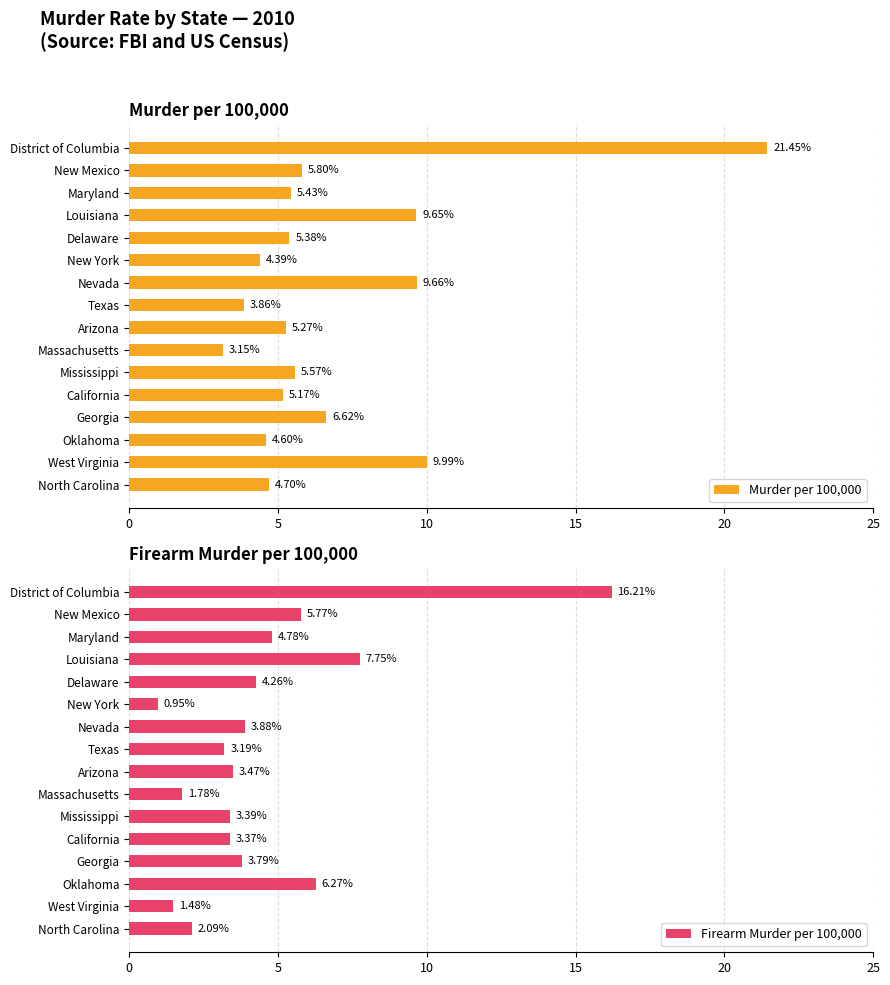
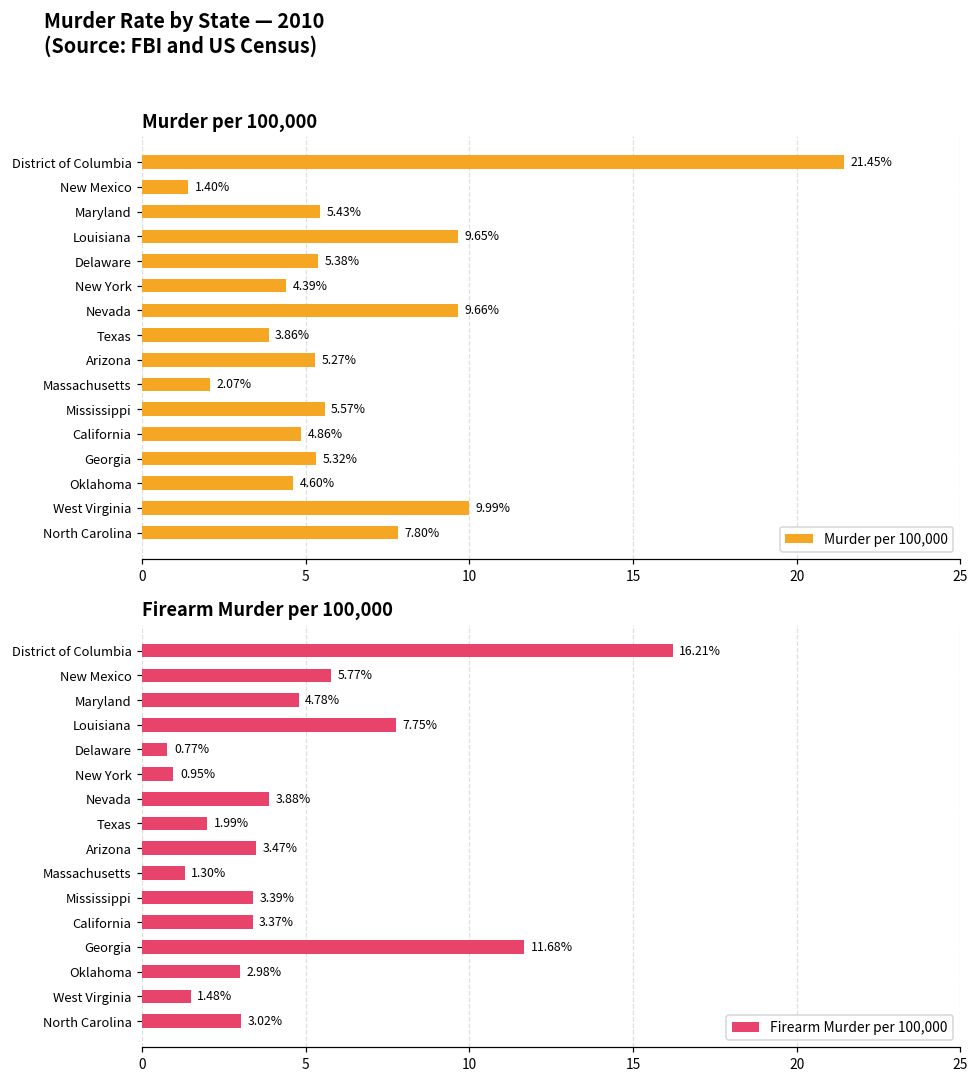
Murder per 100,000, New Mexico: 5.80% -> 1.40%
Murder per 100,000, Massachusetts: 3.15% -> 2.07%
Murder per 100,000, California: 5.17% -> 4.86%
Murder per 100,000, Georgia: 6.62% -> 5.32%
Murder per 100,000, North Carolina: 4.70% -> 7.80%
Firearm Murder per 100,000, Delaware: 4.26% -> 0.77%
Firearm Murder per 100,000, Texas: 3.19% -> 1.99%
Firearm Murder per 100,000, Massachusetts: 1.78% -> 1.30%
Firearm Murder per 100,000, Georgia: 3.79% -> 11.68%
Firearm Murder per 100,000, Oklahoma: 6.27% -> 2.98%
Firearm Murder per 100,000, North Carolina: 2.09% -> 3.02%
